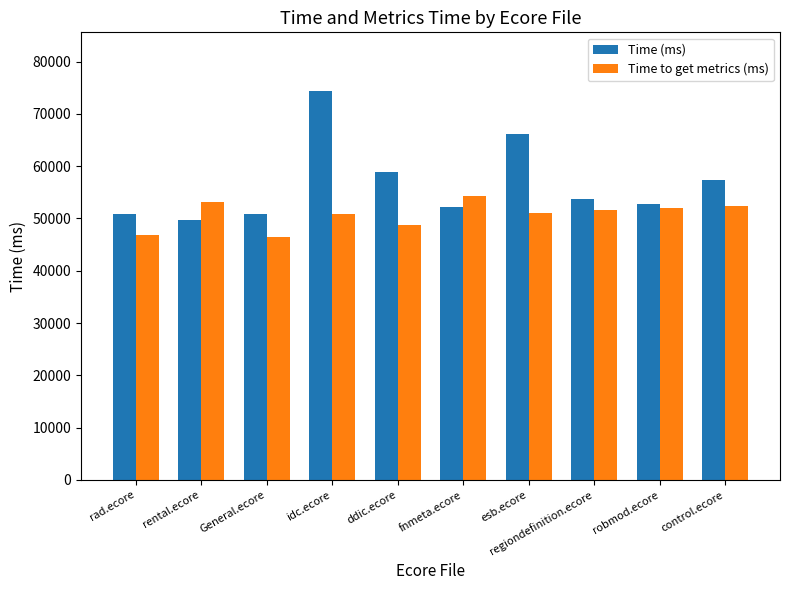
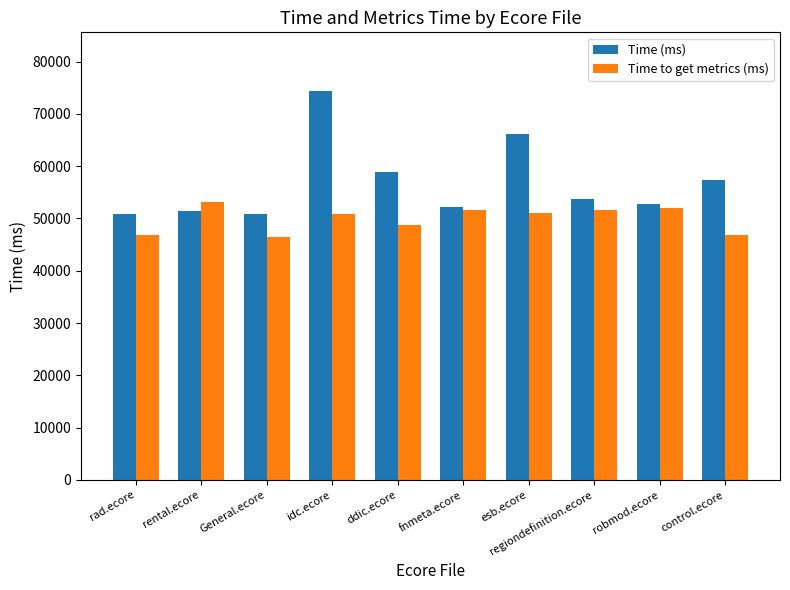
Time (ms), rental.ecore: 50000 -> 51000
Time to get metrics (ms), fnmeta.ecore: 54000 -> 52000
Time to get metrics (ms), control.ecore: 52000 -> 47000
